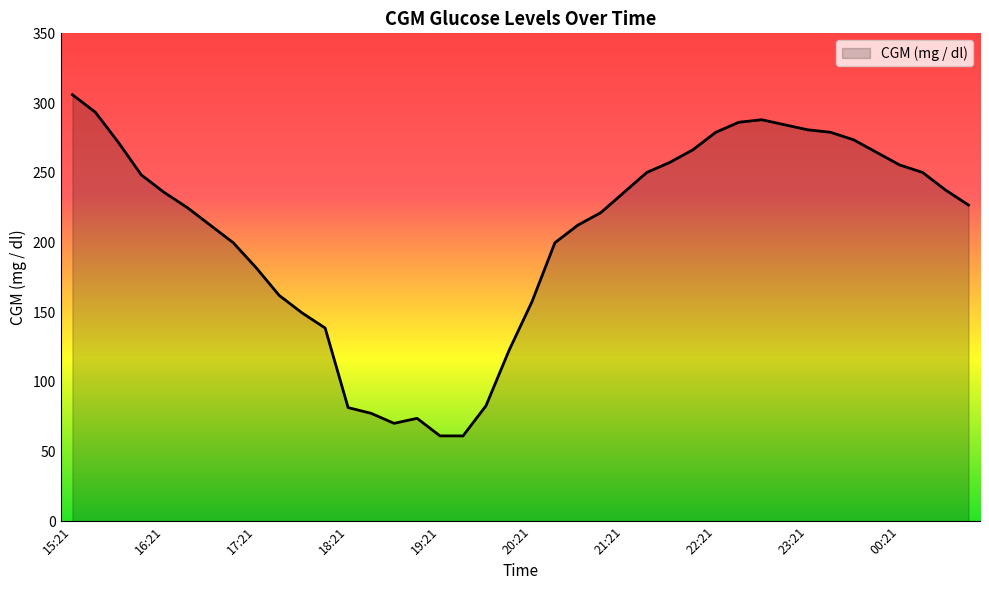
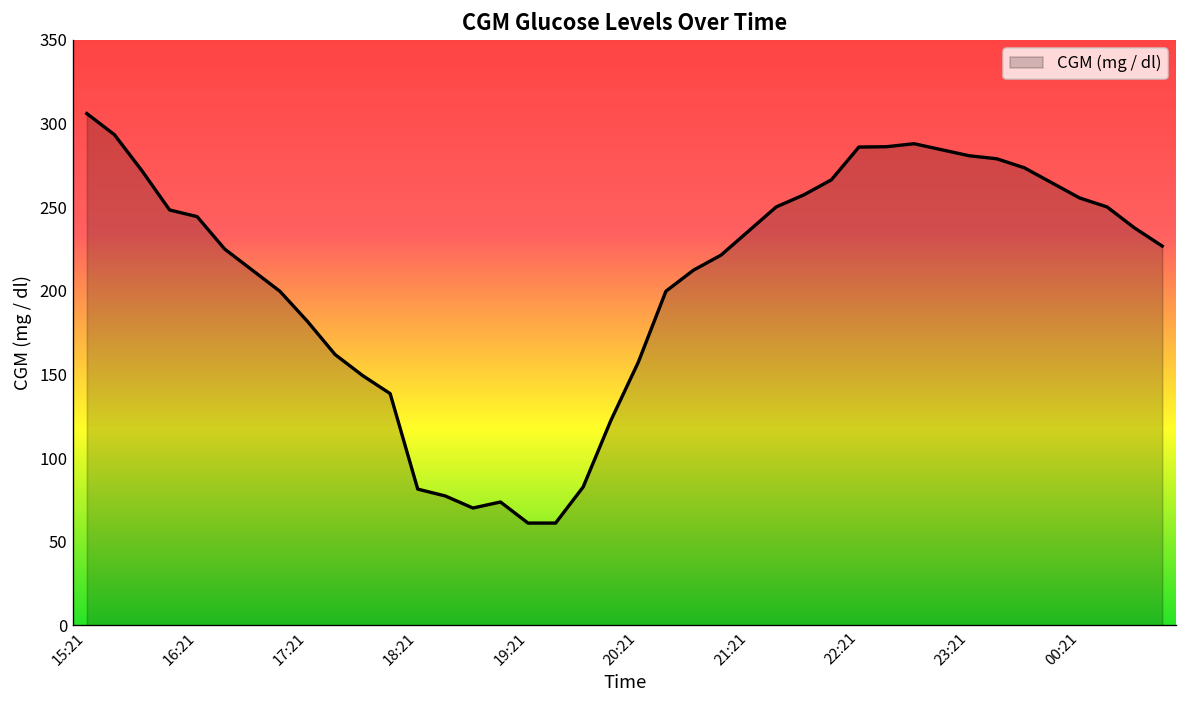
16:21: 236 -> 244
22:21: 279 -> 286
